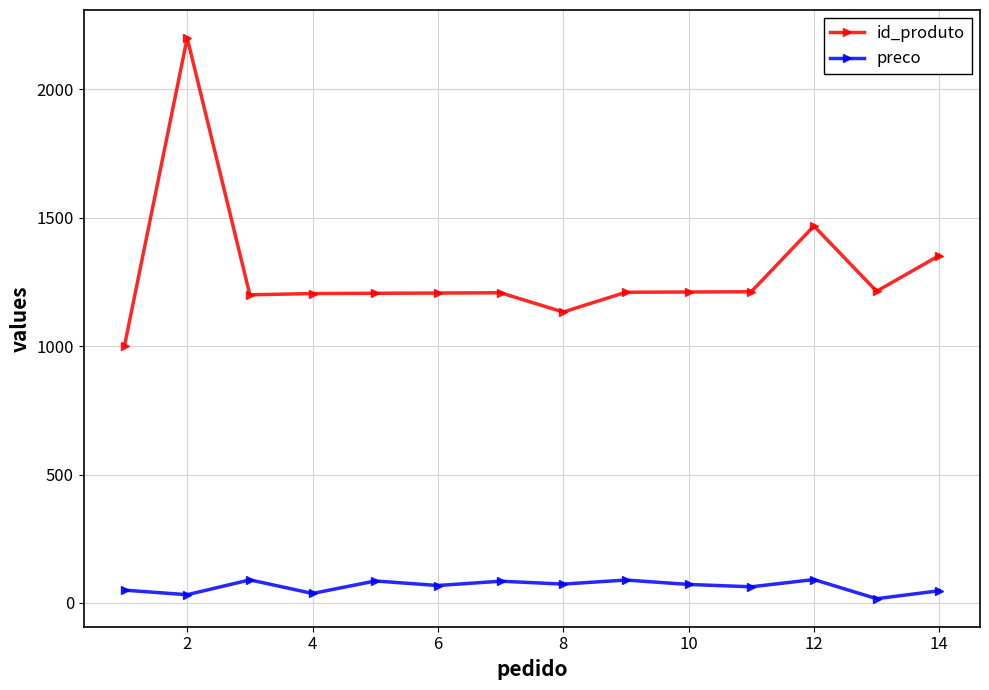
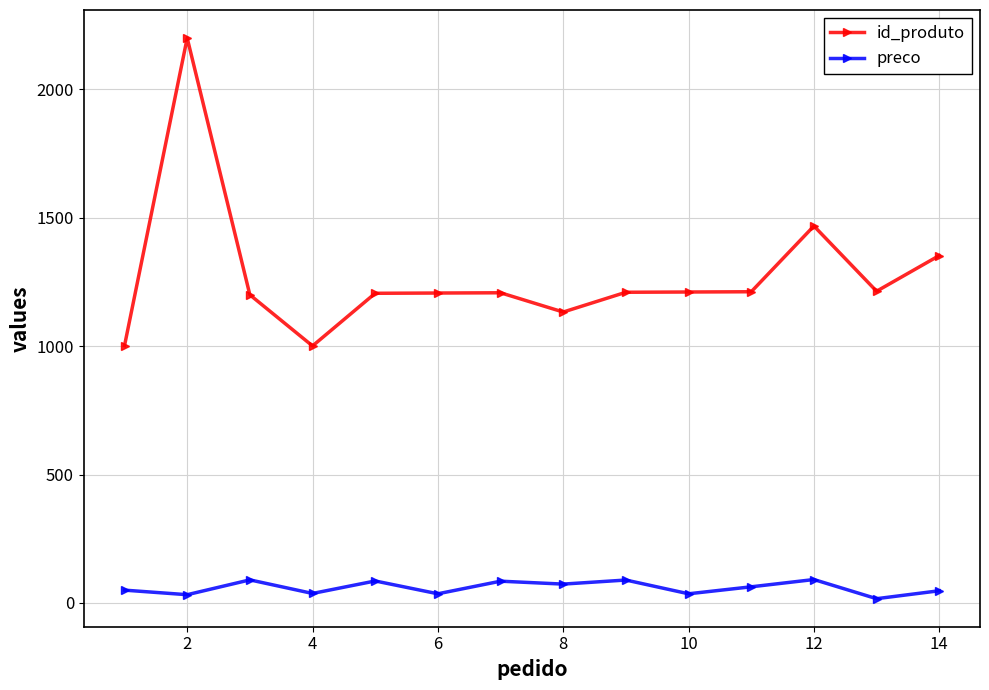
id_produto, 4: 1210 -> 1000
preco, 6: 70 -> 40
preco, 10: 70 -> 40
